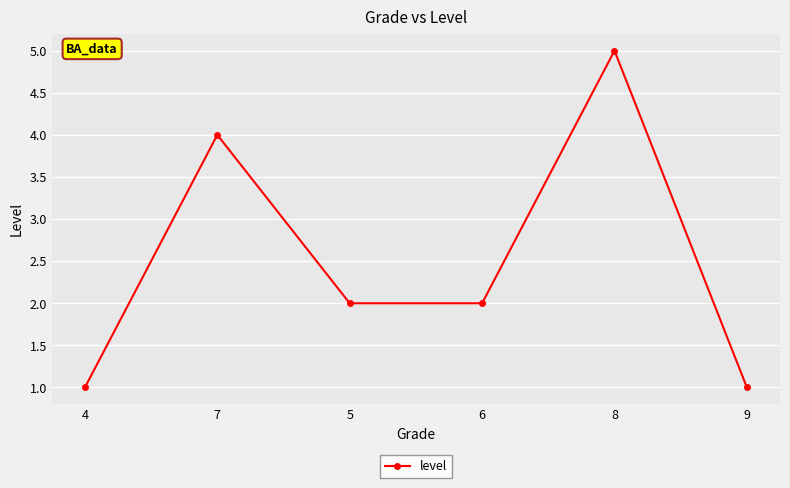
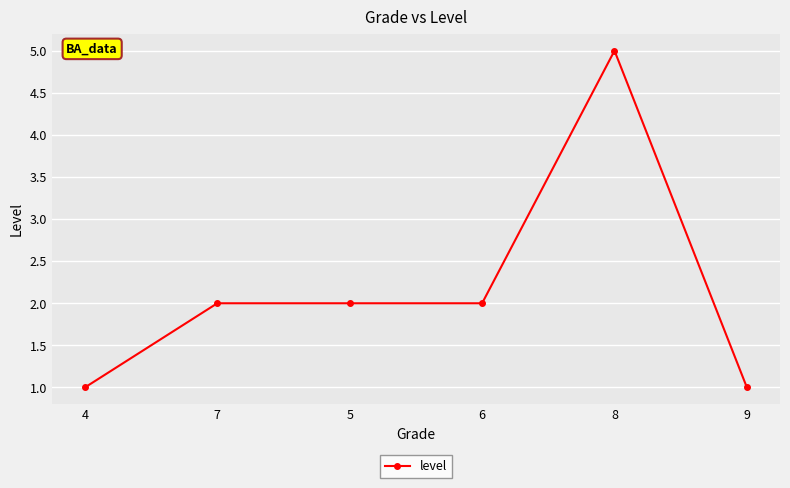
7: 4 -> 2
